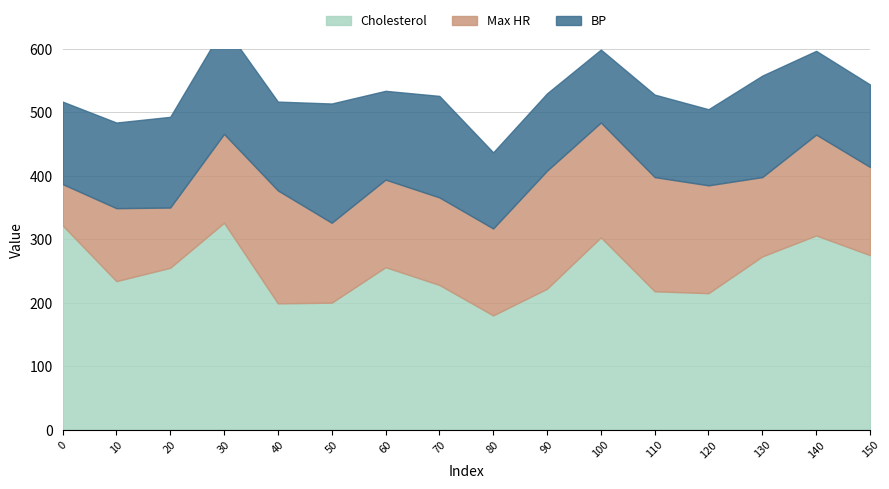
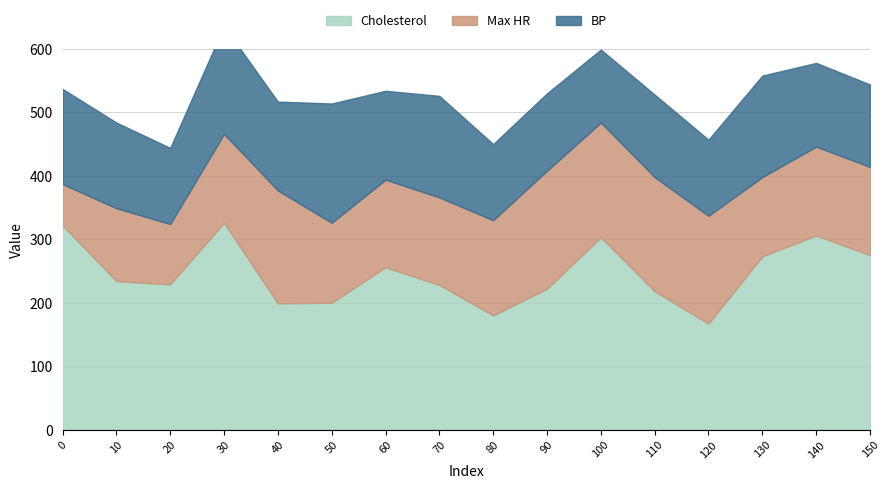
BP, 0: 130 -> 150
Cholesterol, 20: 260 -> 230
BP, 20: 140 -> 120
Max HR, 80: 140 -> 150
Cholesterol, 120: 220 -> 170
Max HR, 140: 160 -> 140
